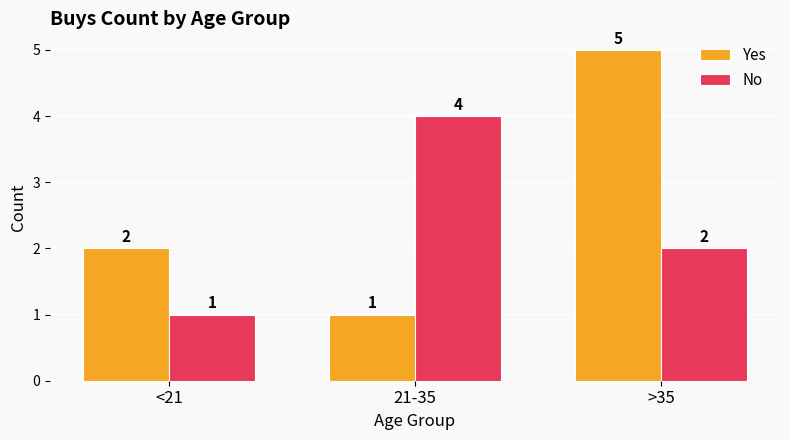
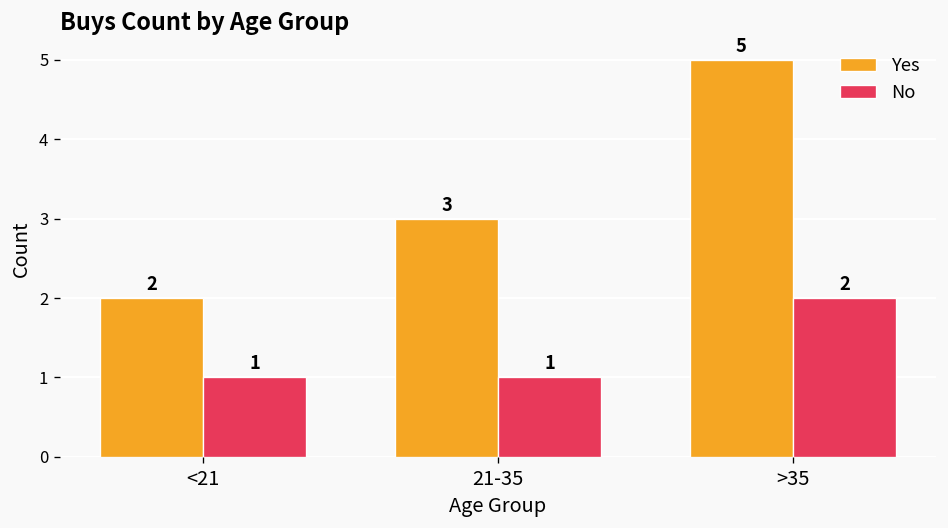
Yes, 21-35: 1 -> 3
No, 21-35: 4 -> 1
